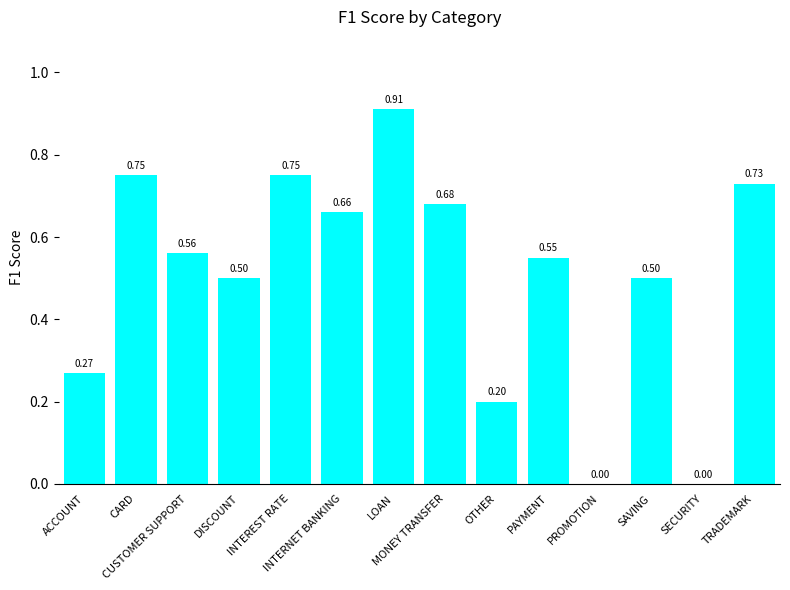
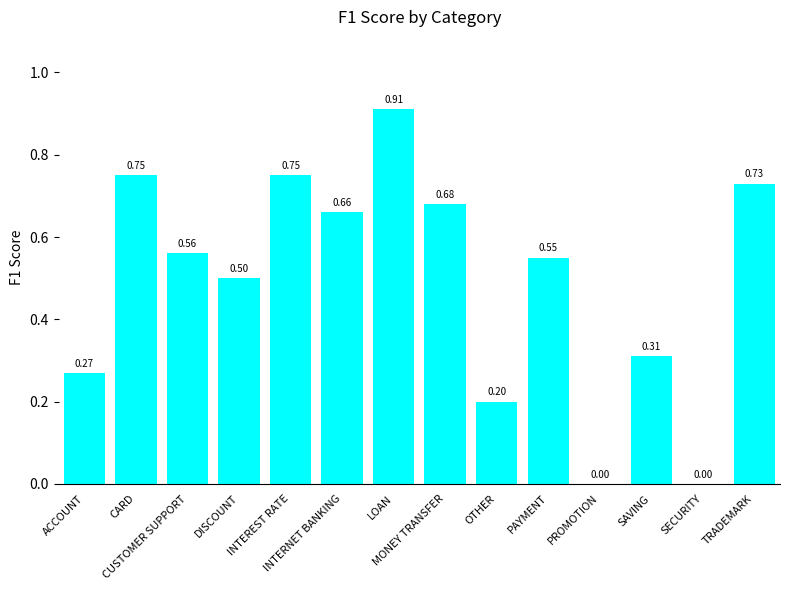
SAVING: 0.50 -> 0.31
